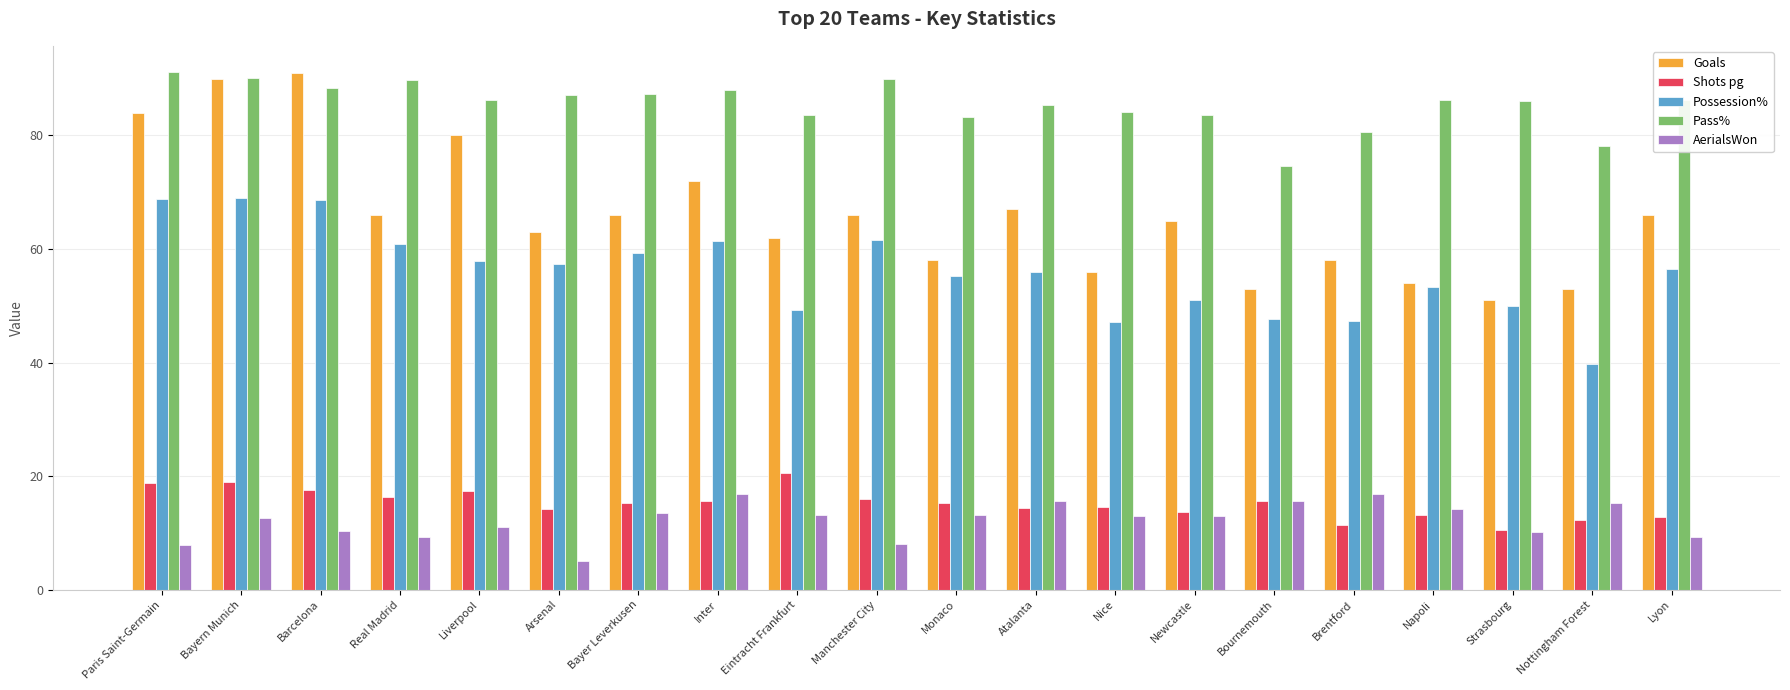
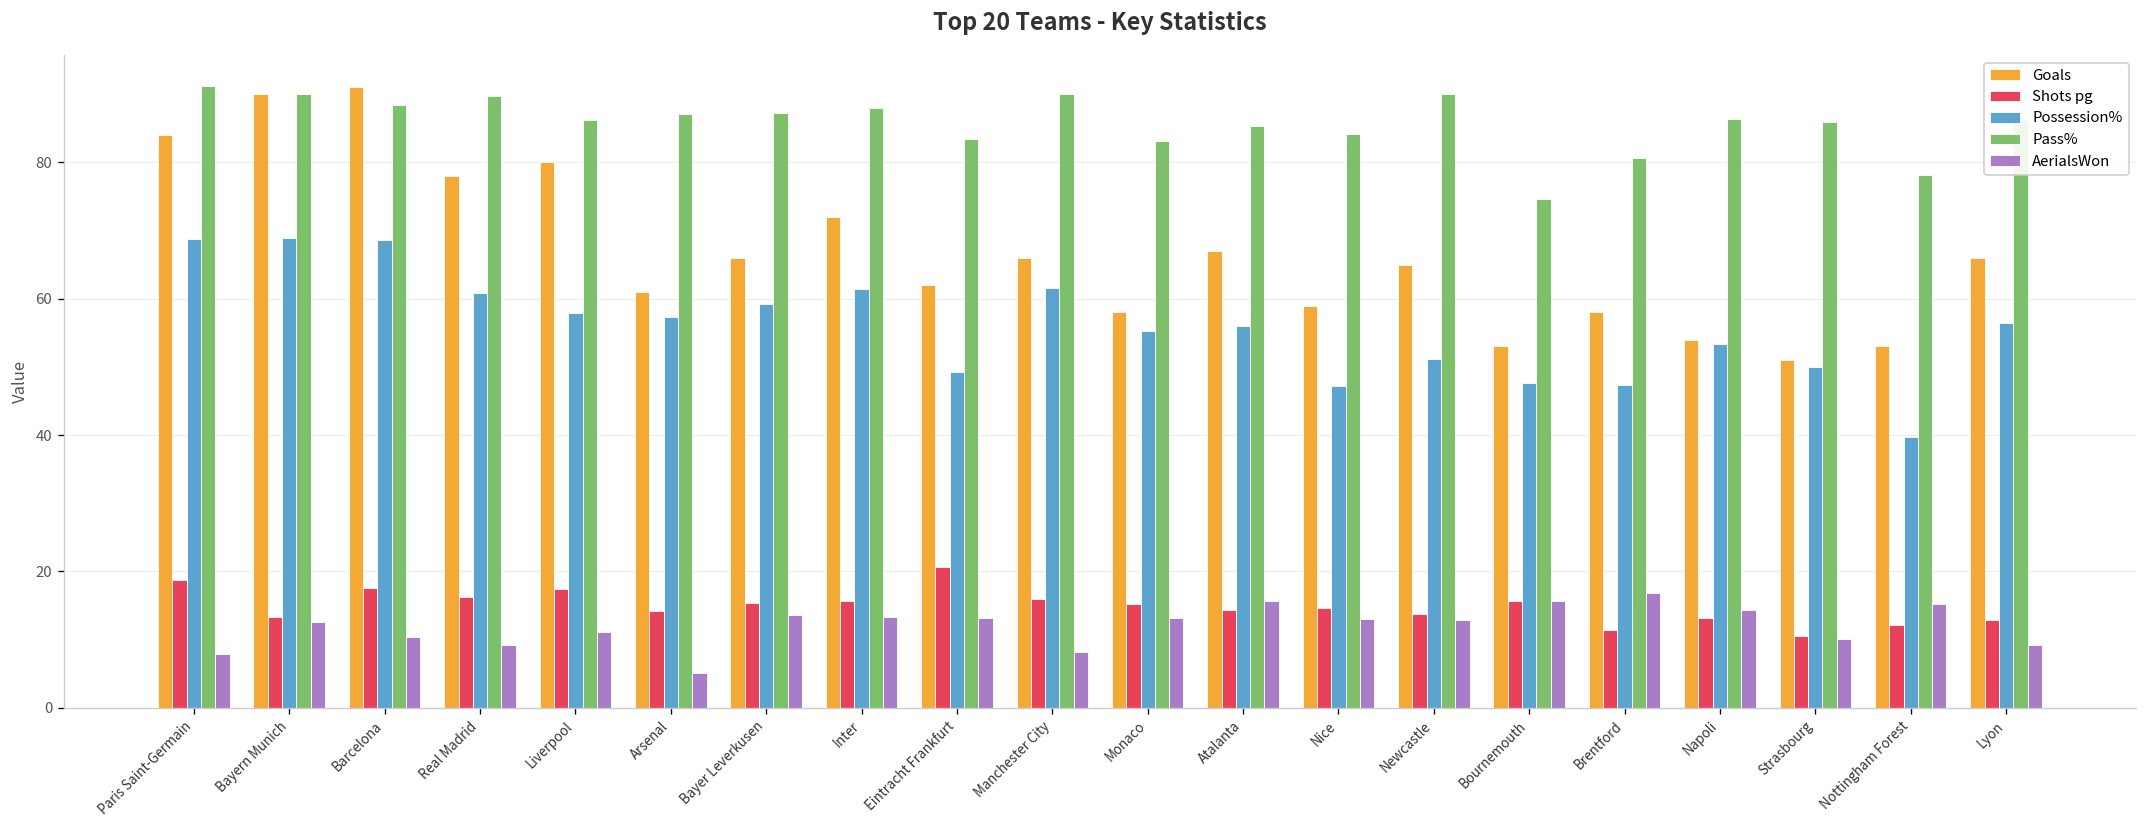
Shots pg, Bayern Munich: 19 -> 13
Goals, Real Madrid: 66 -> 78
Goals, Arsenal: 63 -> 61
AerialsWon, Inter: 17 -> 13
Goals, Nice: 56 -> 59
Pass%, Newcastle: 84 -> 90
